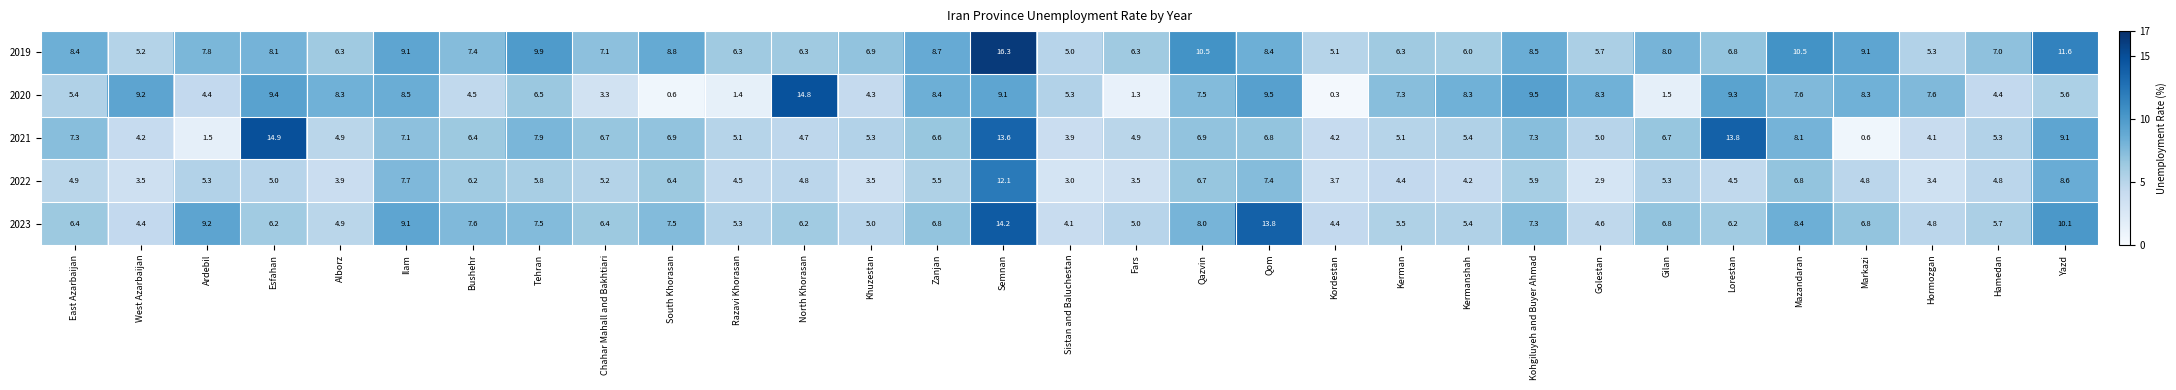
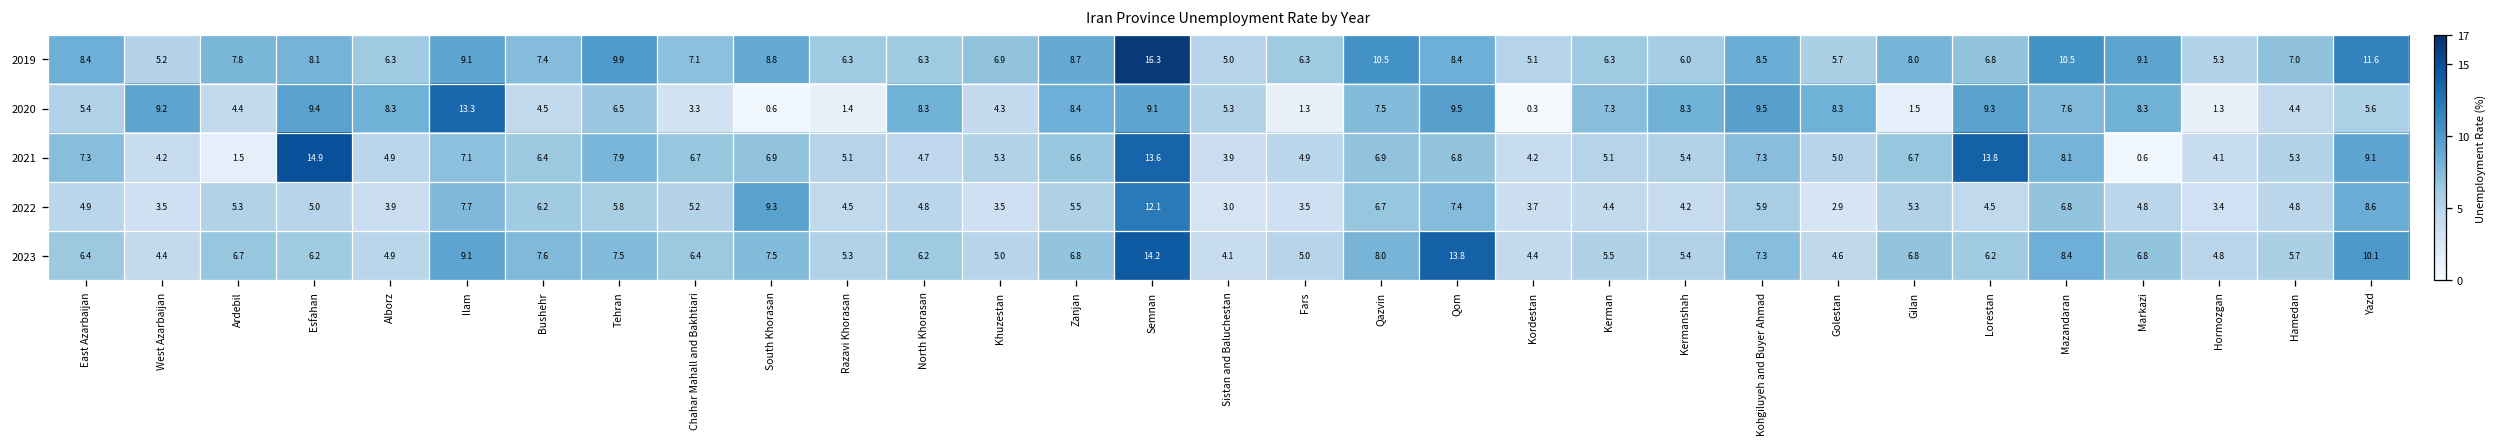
2020, Ilam: 8.5 -> 13.3
2020, North Khorasan: 14.8 -> 8.3
2020, Hormozgan: 7.6 -> 1.3
2022, South Khorasan: 6.4 -> 9.3
2023, Ardebil: 9.2 -> 6.7
